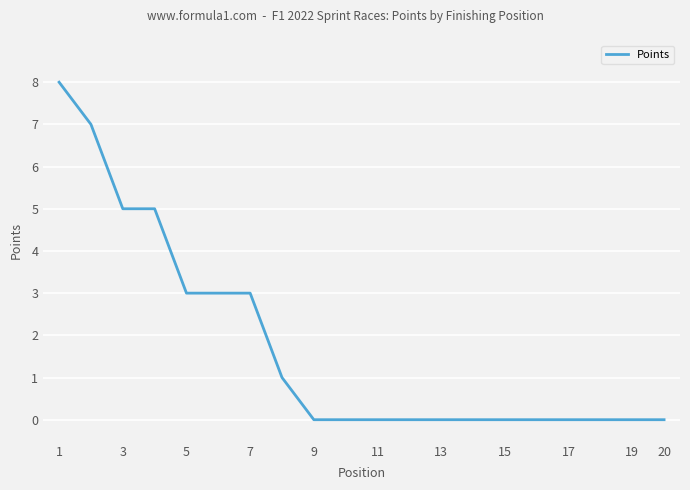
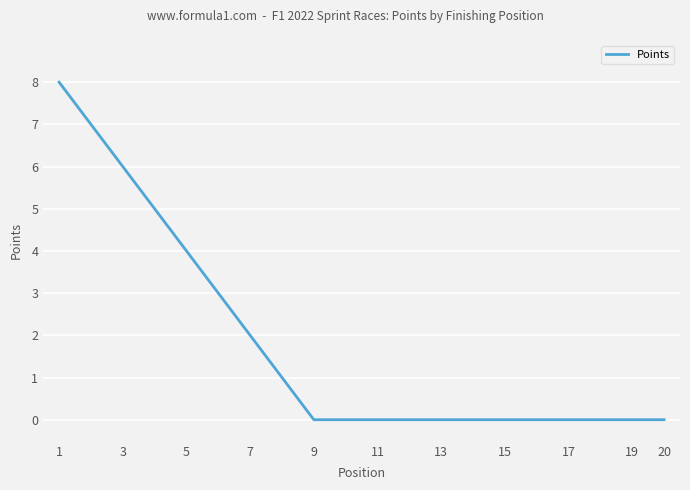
3: 5 -> 6
5: 3 -> 4
7: 3 -> 2
